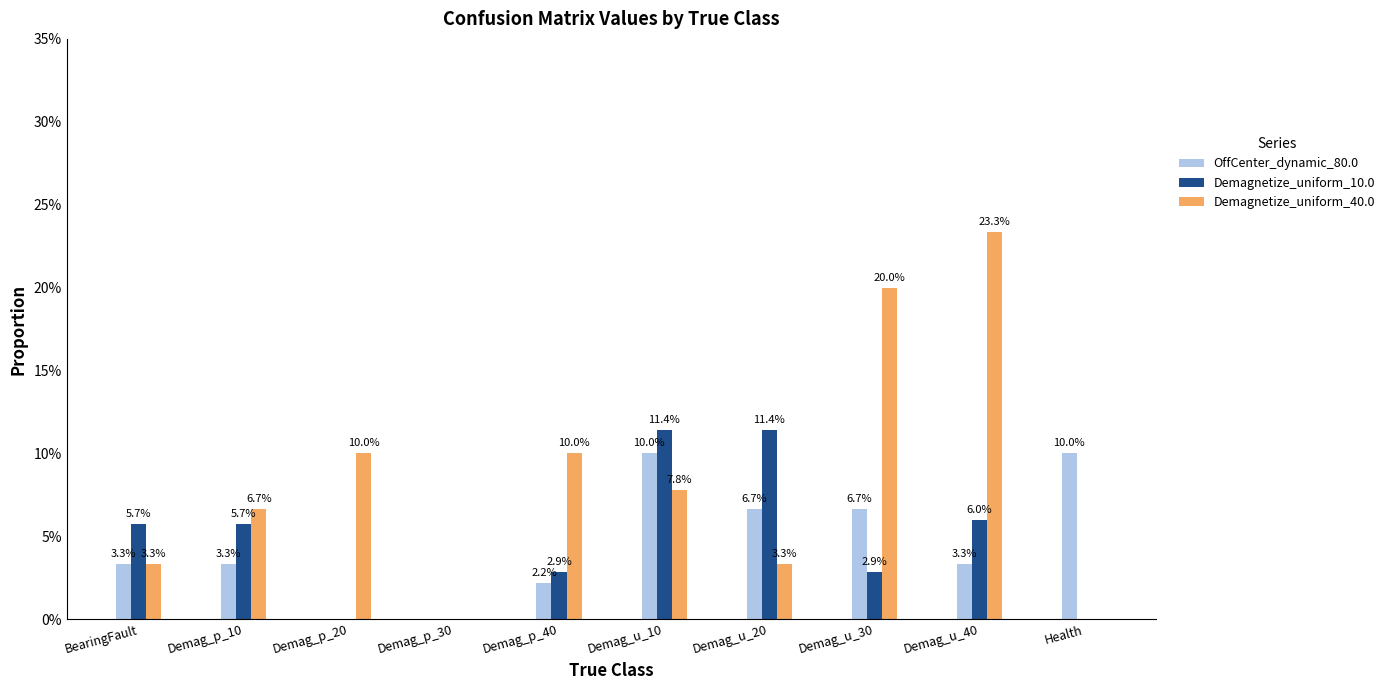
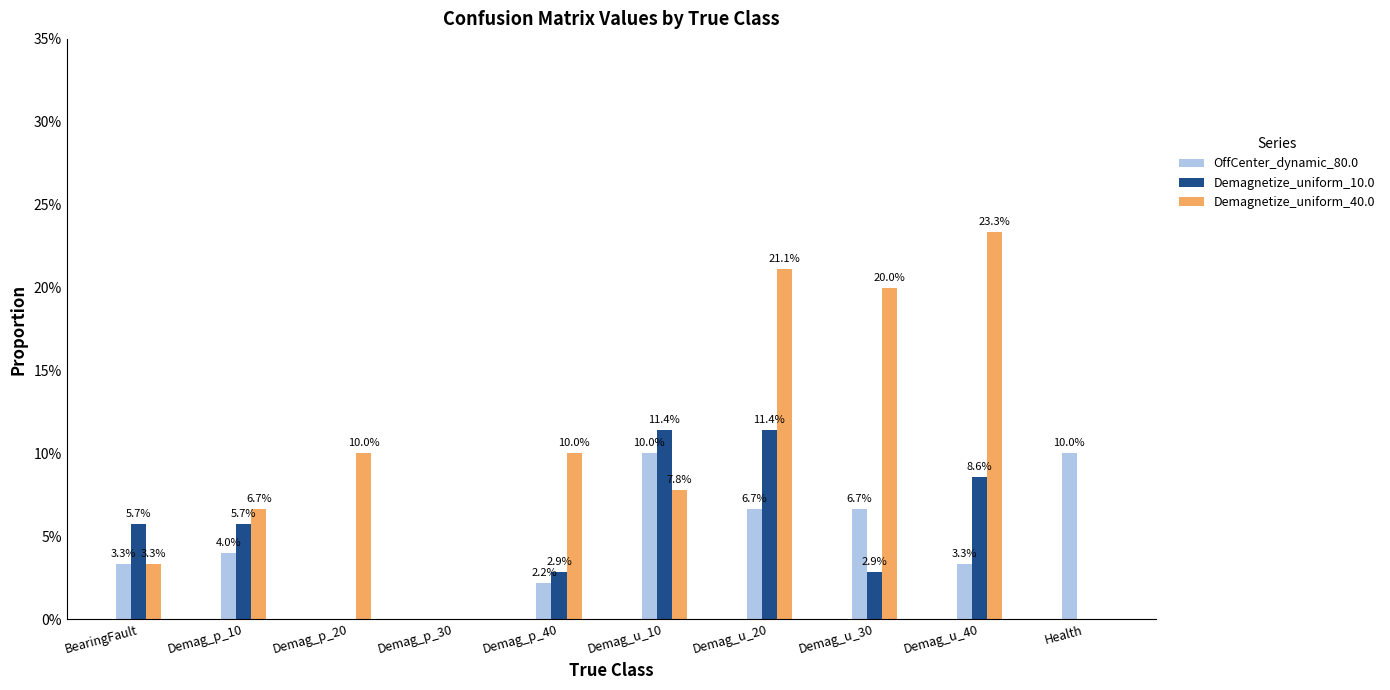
OffCenter_dynamic_80.0, Demag_p_10: 3.3% -> 4.0%
Demagnetize_uniform_40.0, Demag_u_20: 3.3% -> 21.1%
Demagnetize_uniform_10.0, Demag_u_40: 6.0% -> 8.6%
